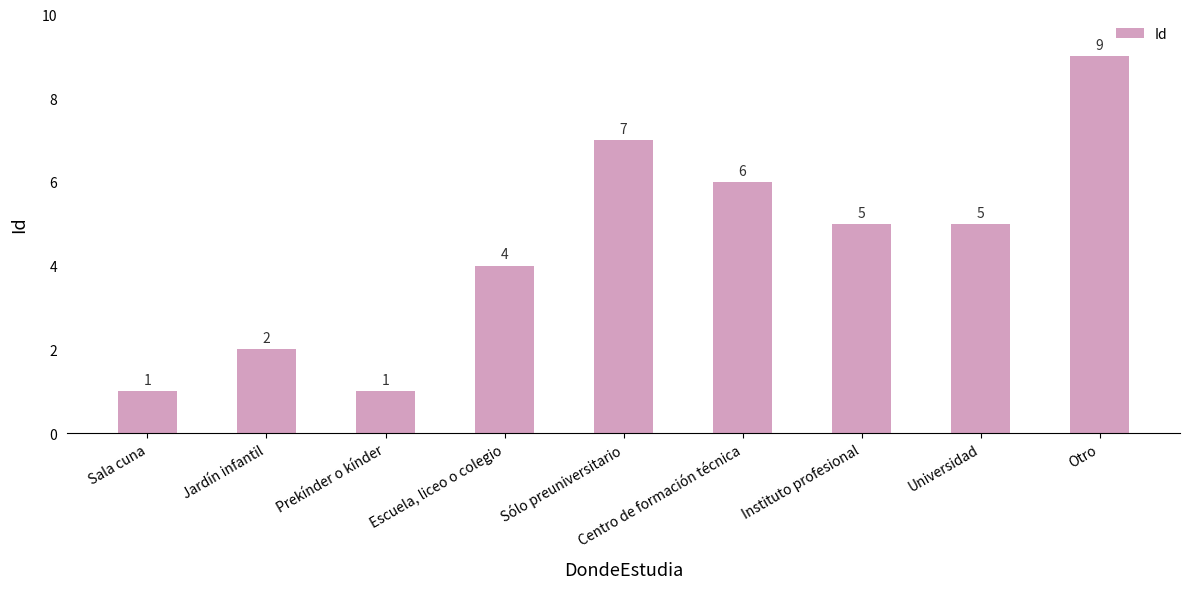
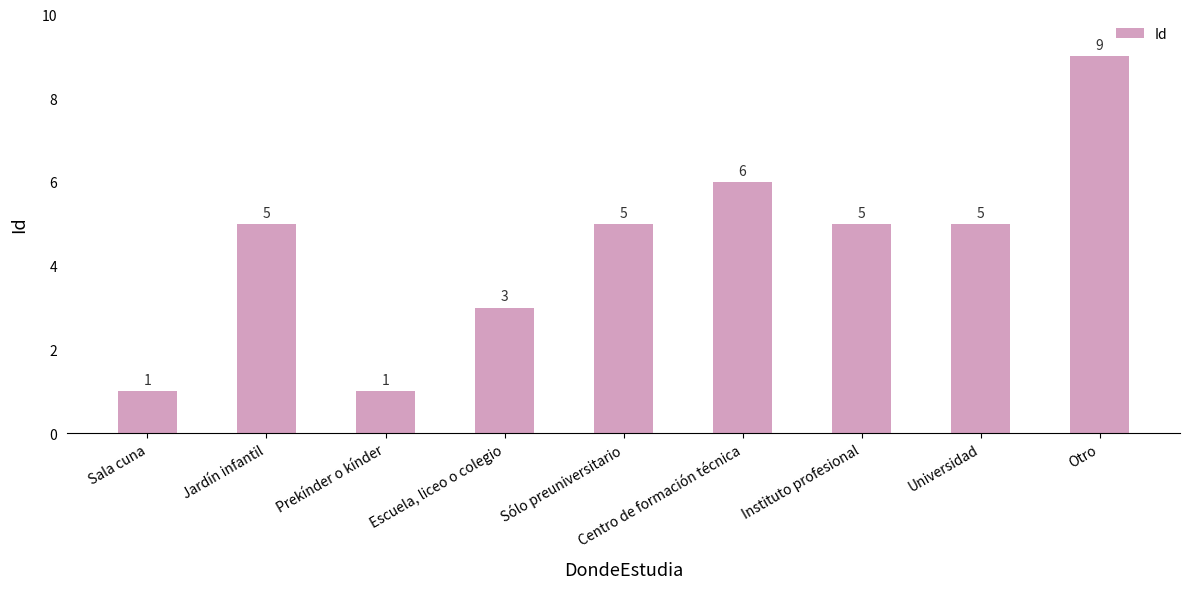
Jardín infantil: 2 -> 5
Escuela, liceo o colegio: 4 -> 3
Sólo preuniversitario: 7 -> 5
